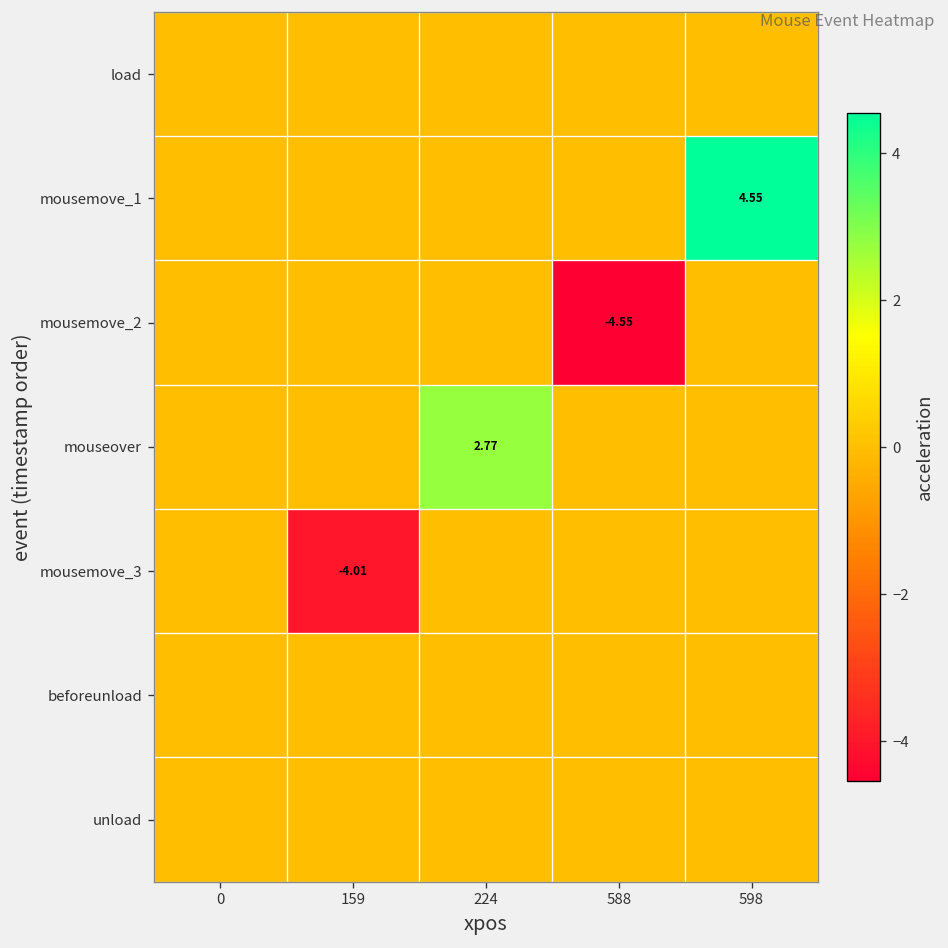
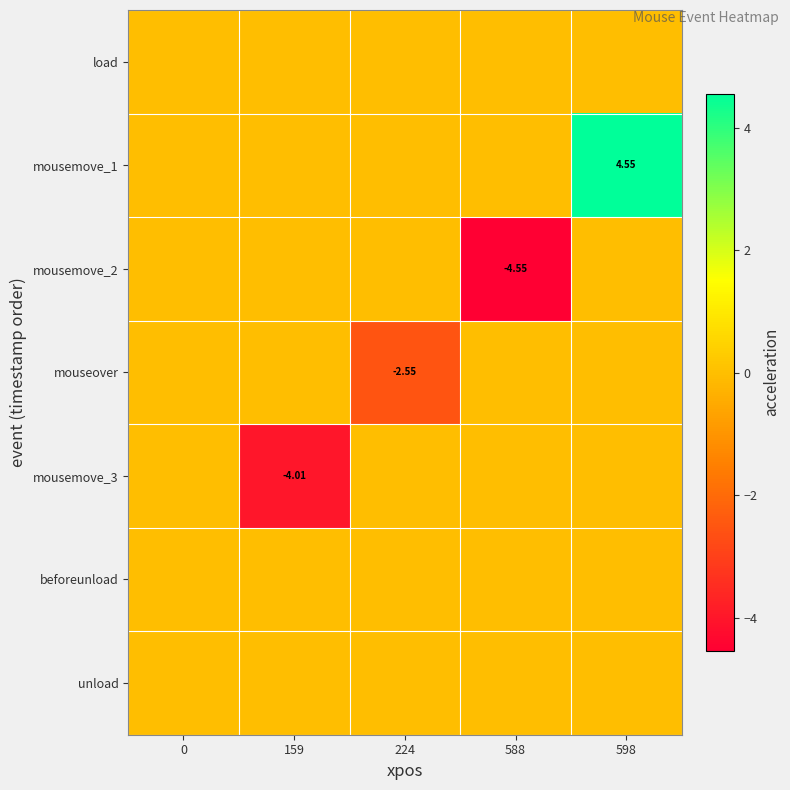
mouseover, 224: 2.77 -> -2.55
